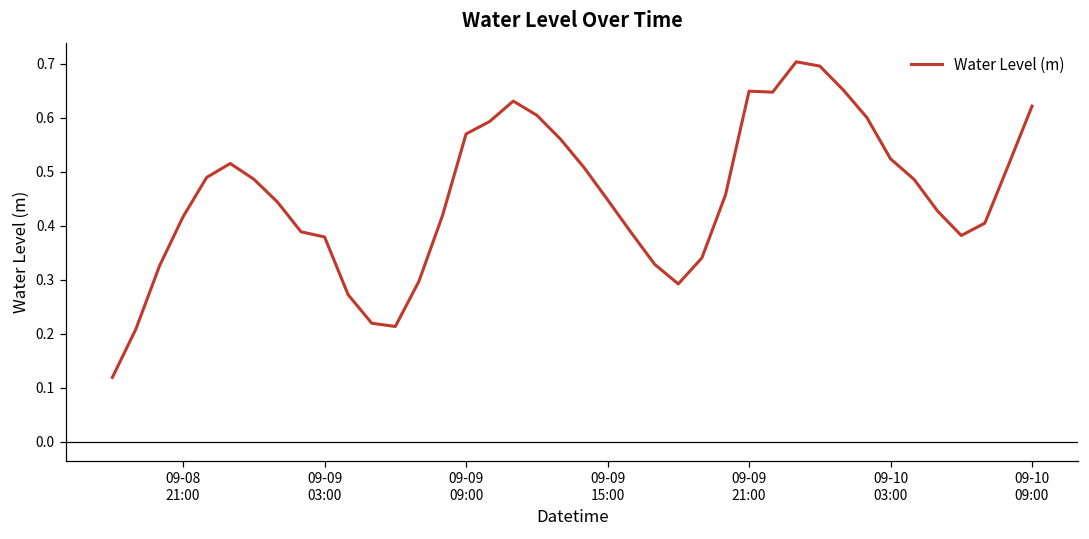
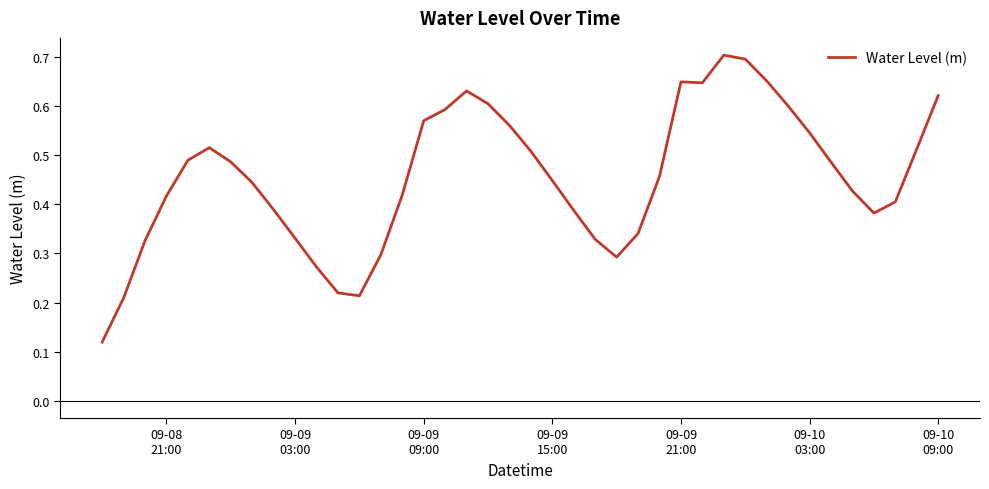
09-09 03:00: 0.38 -> 0.33
09-10 03:00: 0.52 -> 0.55
